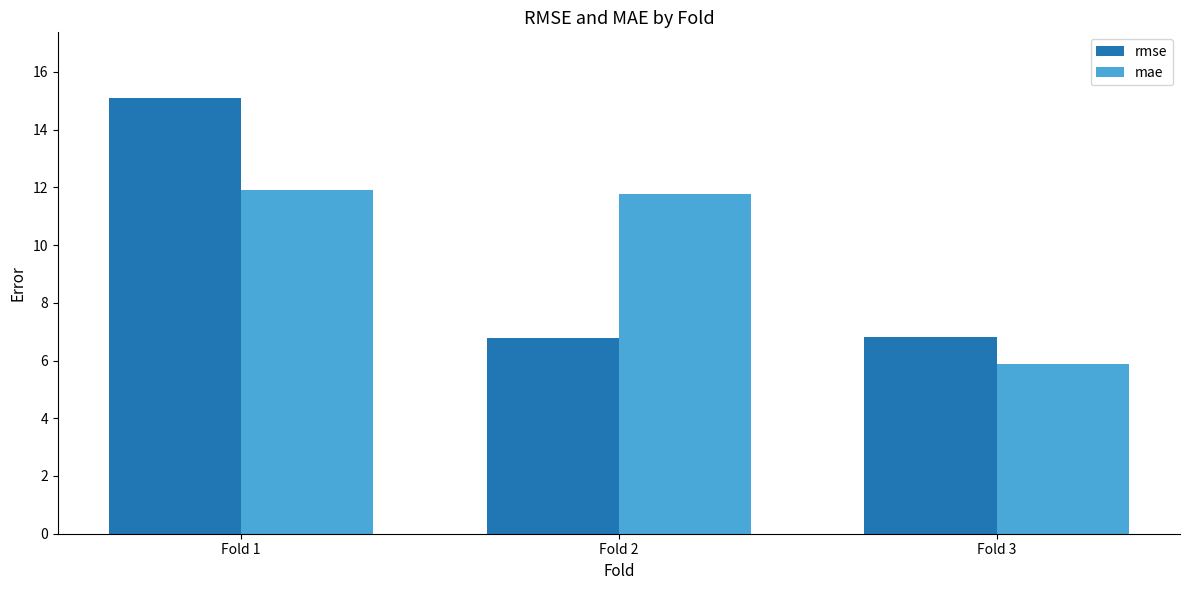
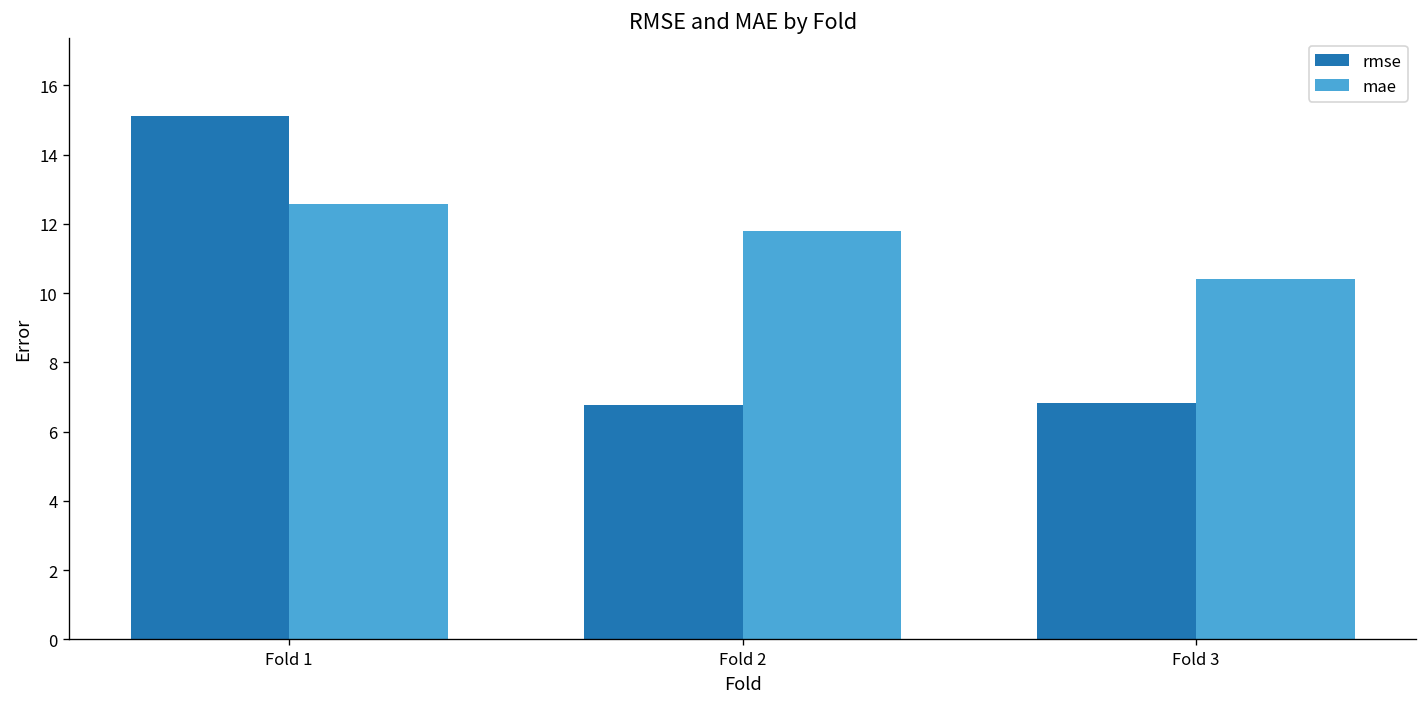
mae, Fold 1: 11.9 -> 12.6
mae, Fold 3: 5.9 -> 10.4
